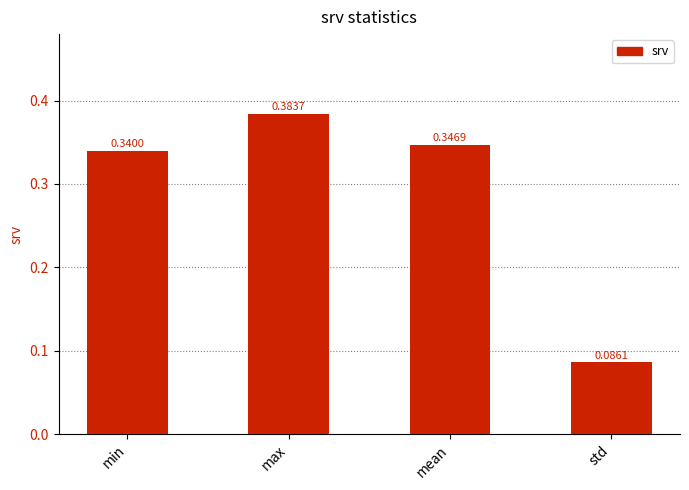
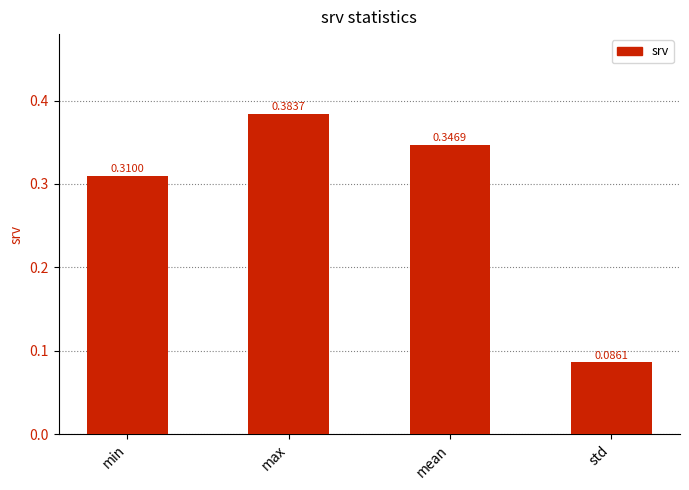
min: 0.3400 -> 0.3100
